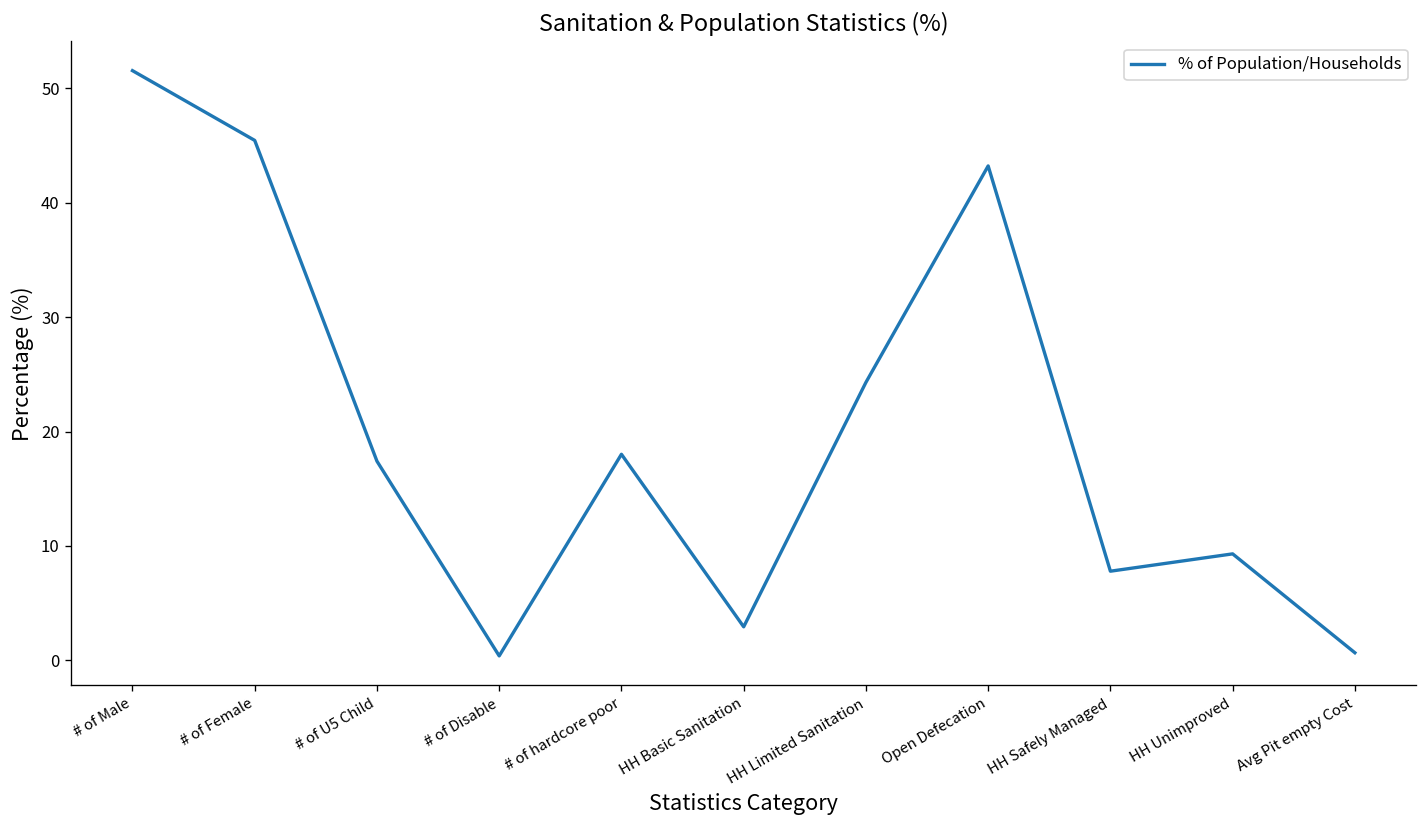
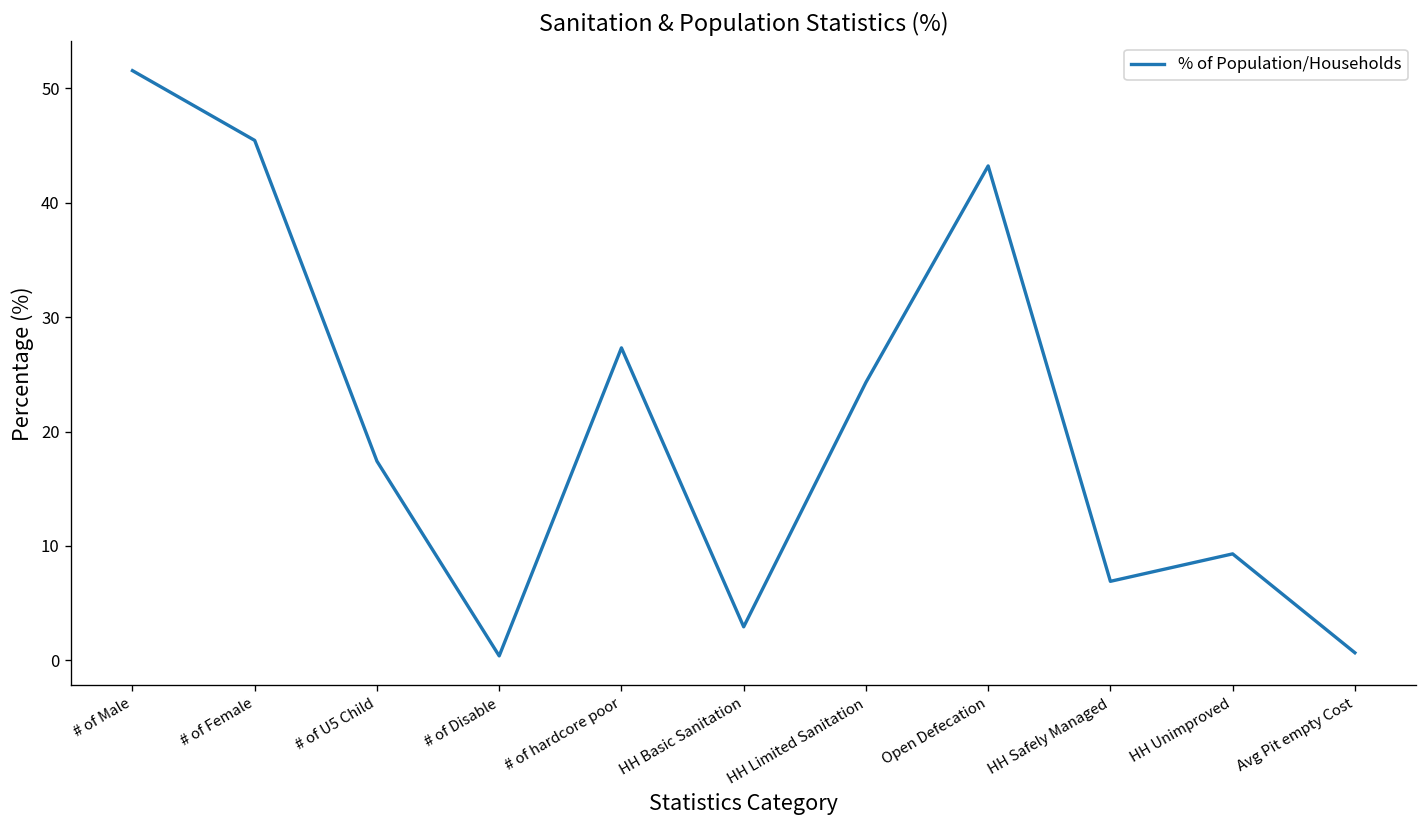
# of hardcore poor: 18 -> 27
HH Safely Managed: 8 -> 7
